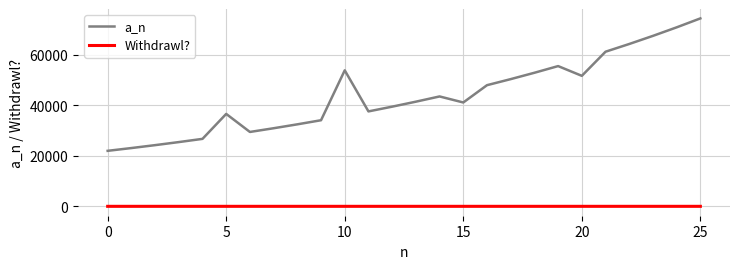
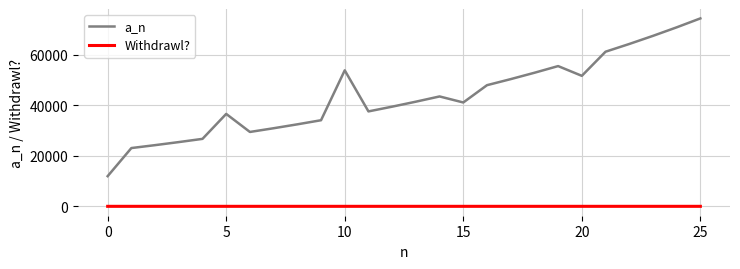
a_n, 0: 22000 -> 12000
